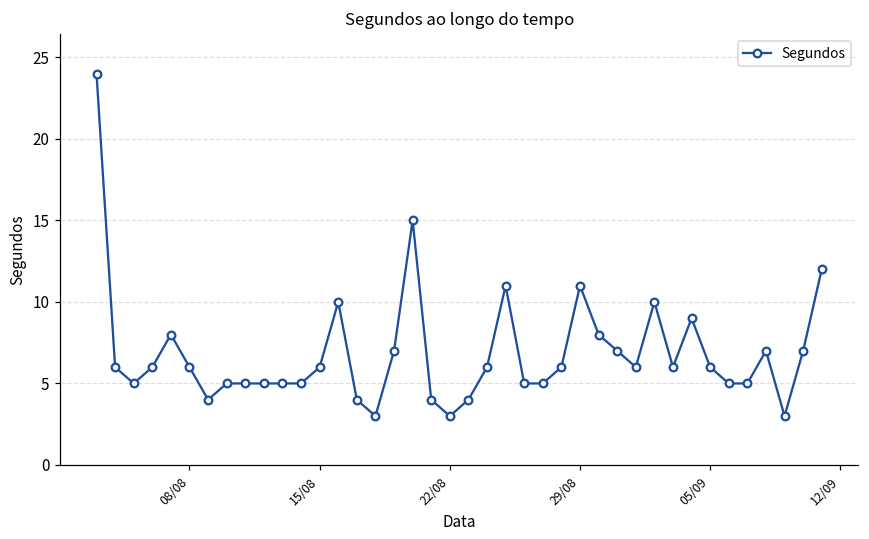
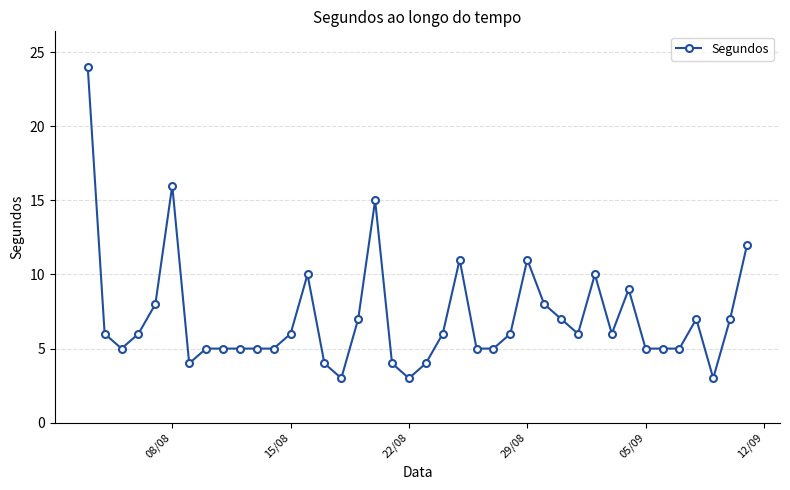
08/08: 6 -> 16
05/09: 6 -> 5
